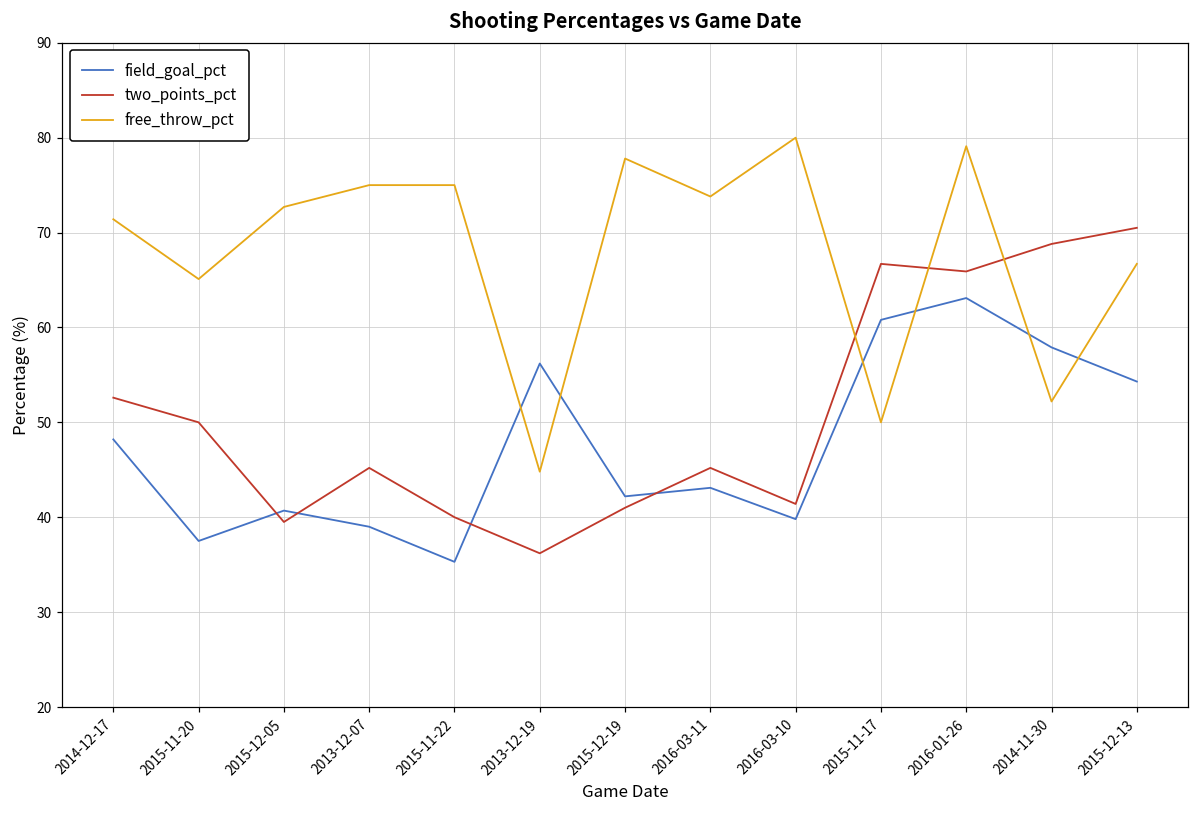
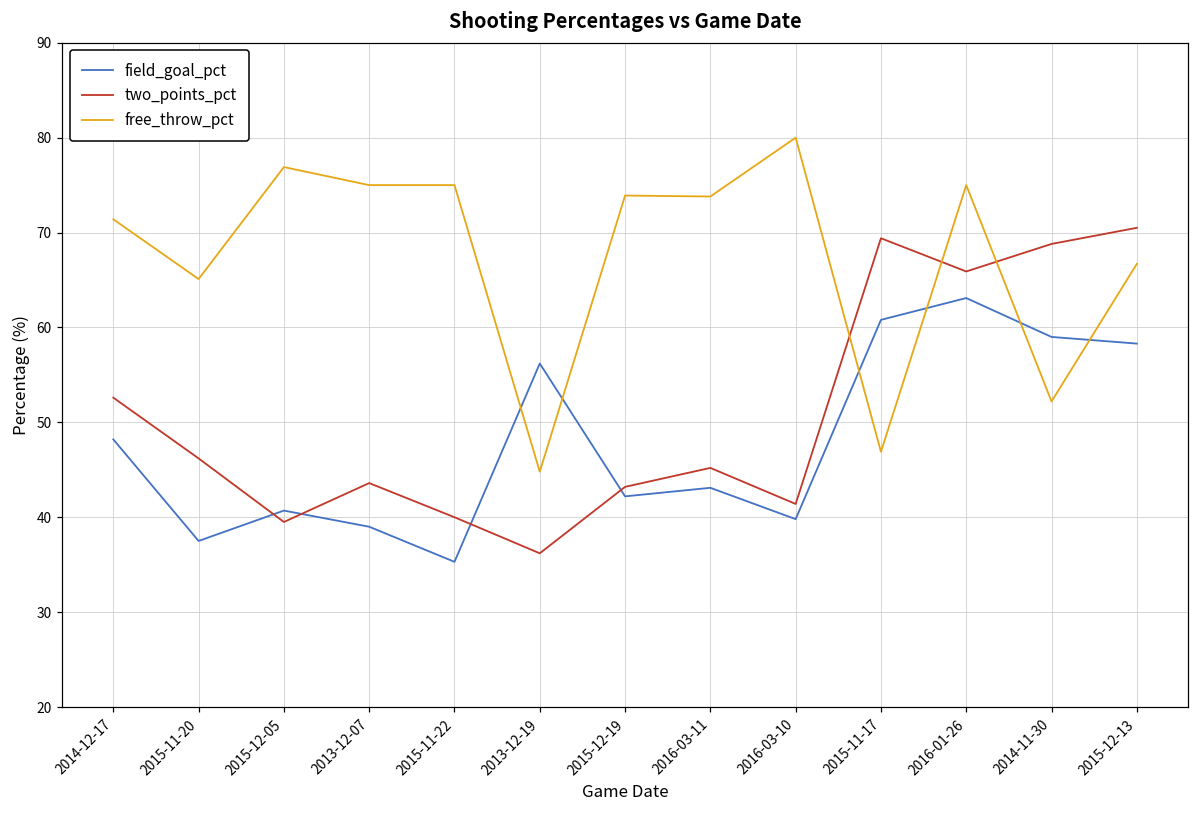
two_points_pct, 2015-11-20: 50 -> 46
free_throw_pct, 2015-12-05: 73 -> 77
two_points_pct, 2013-12-07: 45 -> 44
two_points_pct, 2015-12-19: 41 -> 43
free_throw_pct, 2015-12-19: 78 -> 74
two_points_pct, 2015-11-17: 67 -> 69
free_throw_pct, 2015-11-17: 50 -> 47
free_throw_pct, 2016-01-26: 79 -> 75
field_goal_pct, 2014-11-30: 58 -> 59
field_goal_pct, 2015-12-13: 54 -> 58
